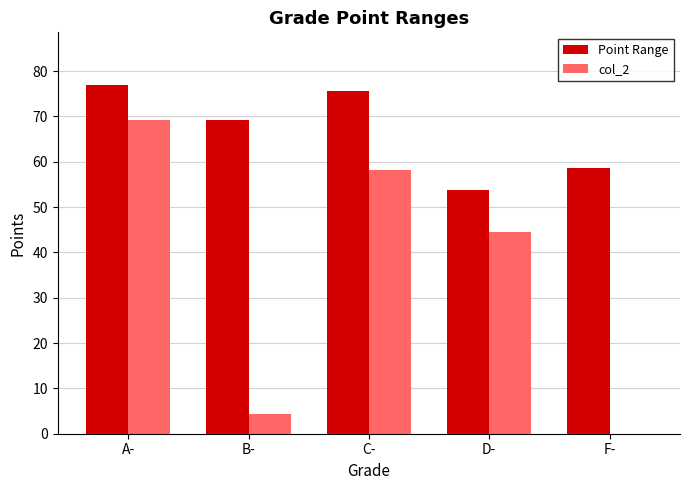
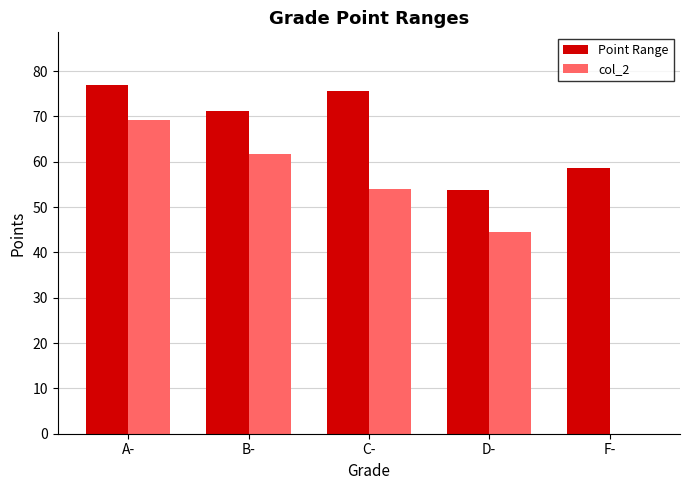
Point Range, B-: 69 -> 71
col_2, B-: 4 -> 62
col_2, C-: 58 -> 54
